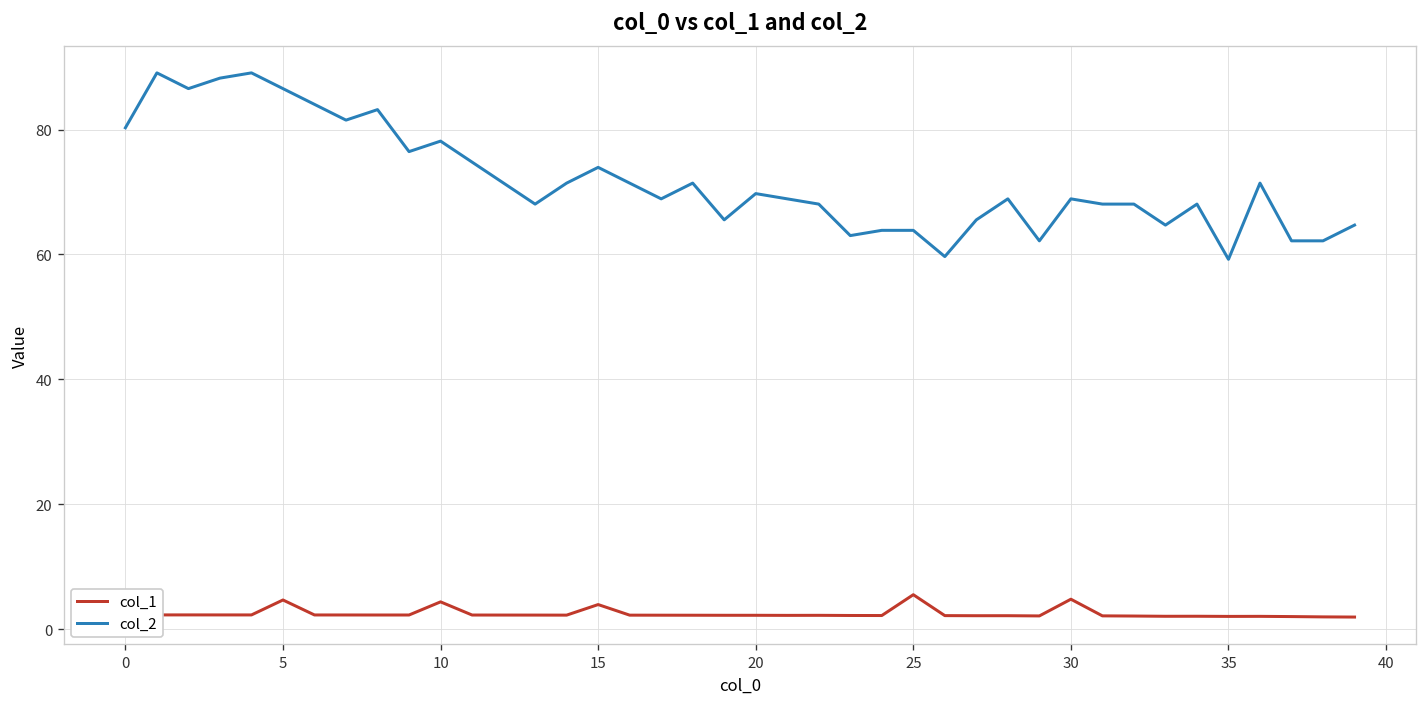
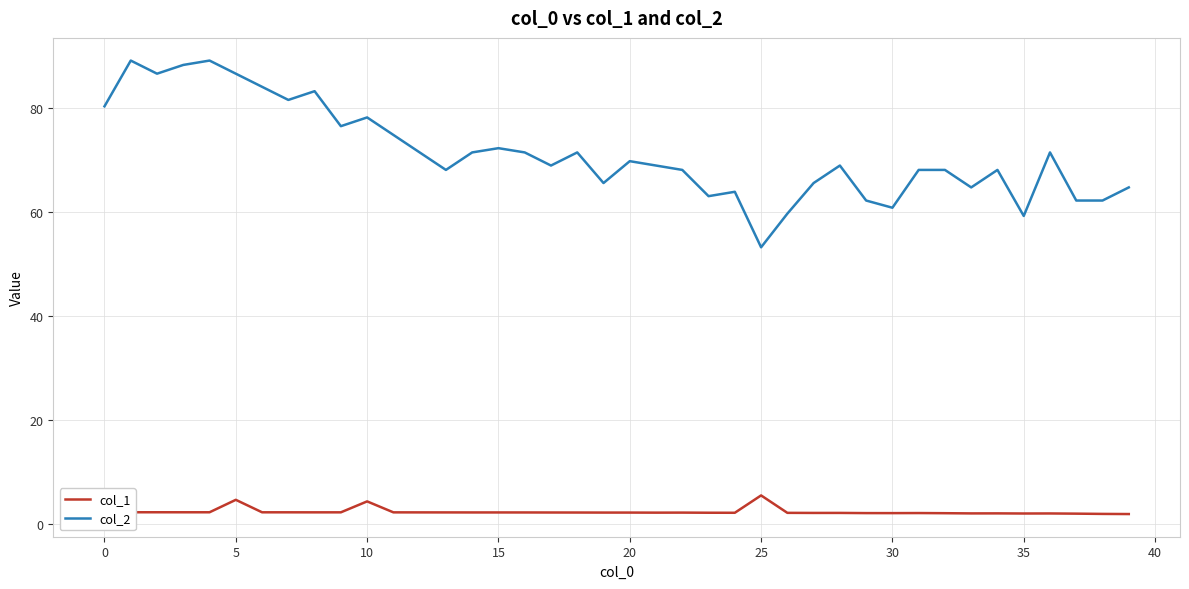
col_1, 15: 4 -> 2
col_2, 15: 74 -> 72
col_2, 25: 64 -> 53
col_1, 30: 5 -> 2
col_2, 30: 69 -> 61
